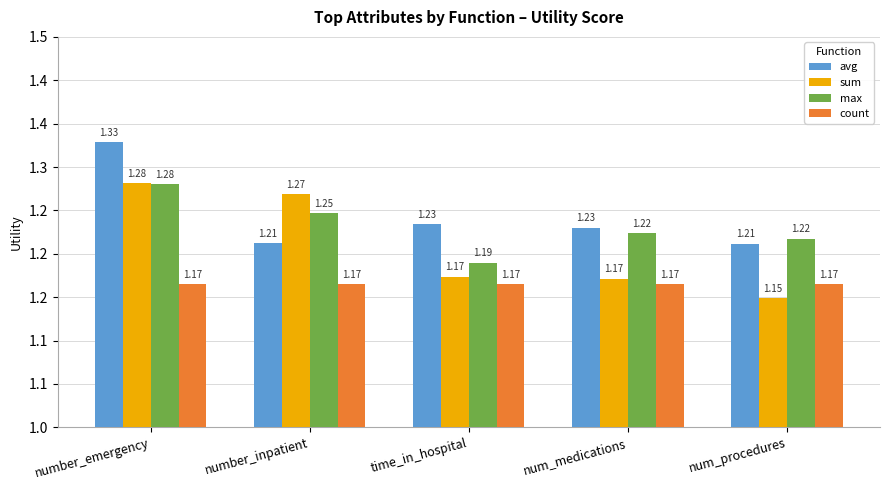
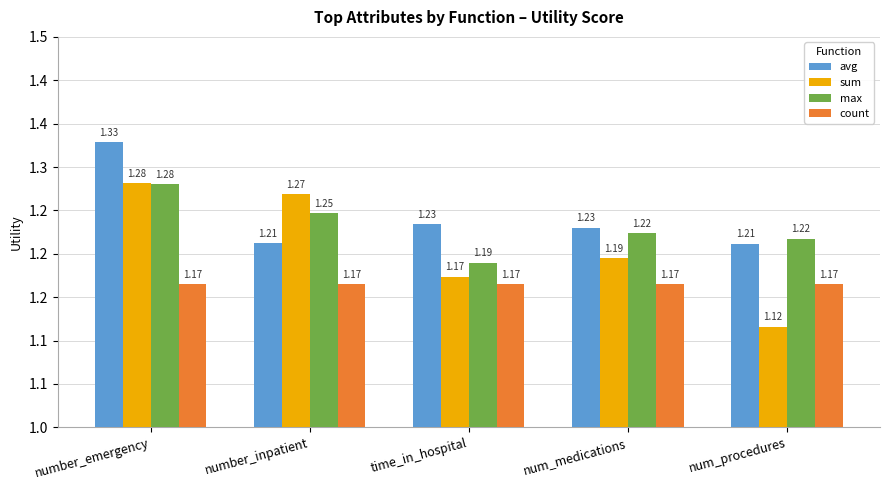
sum, num_medications: 1.17 -> 1.19
sum, num_procedures: 1.15 -> 1.12
